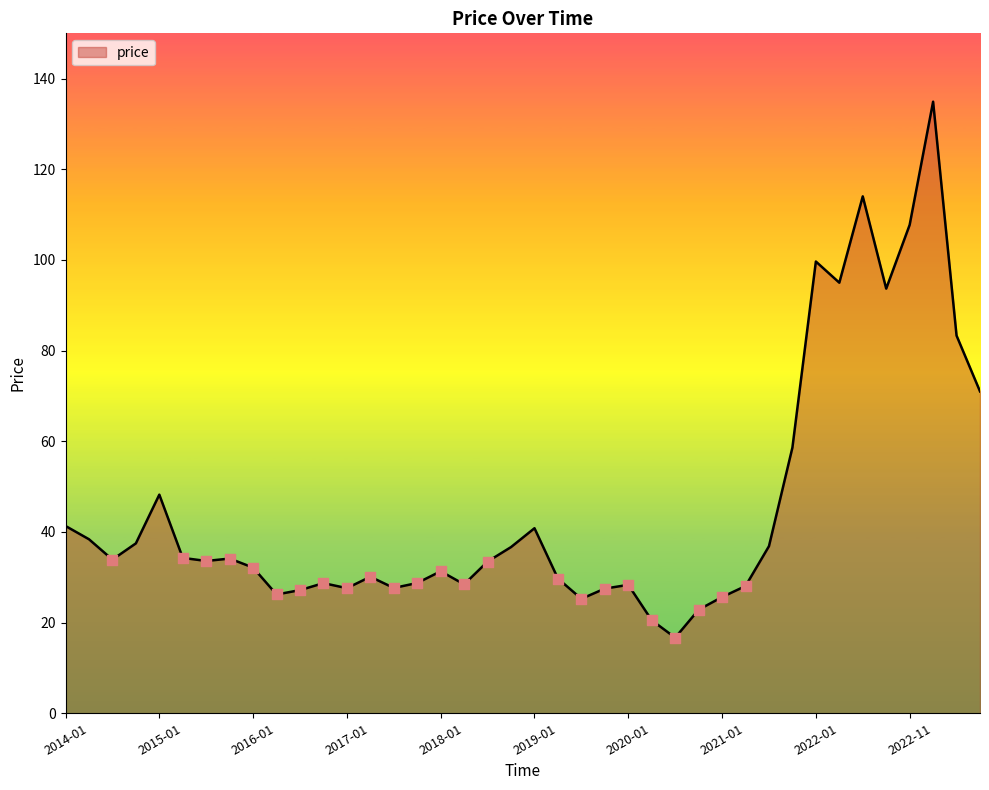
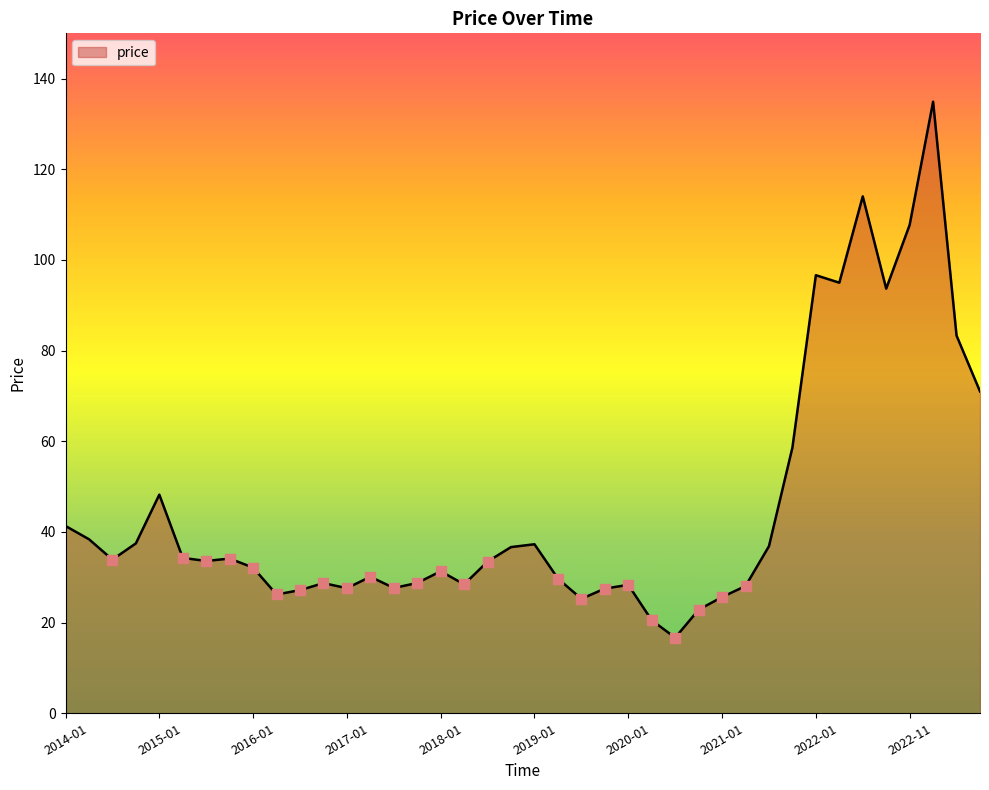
price, 2019-01: 41 -> 37
price, 2022-01: 100 -> 97
